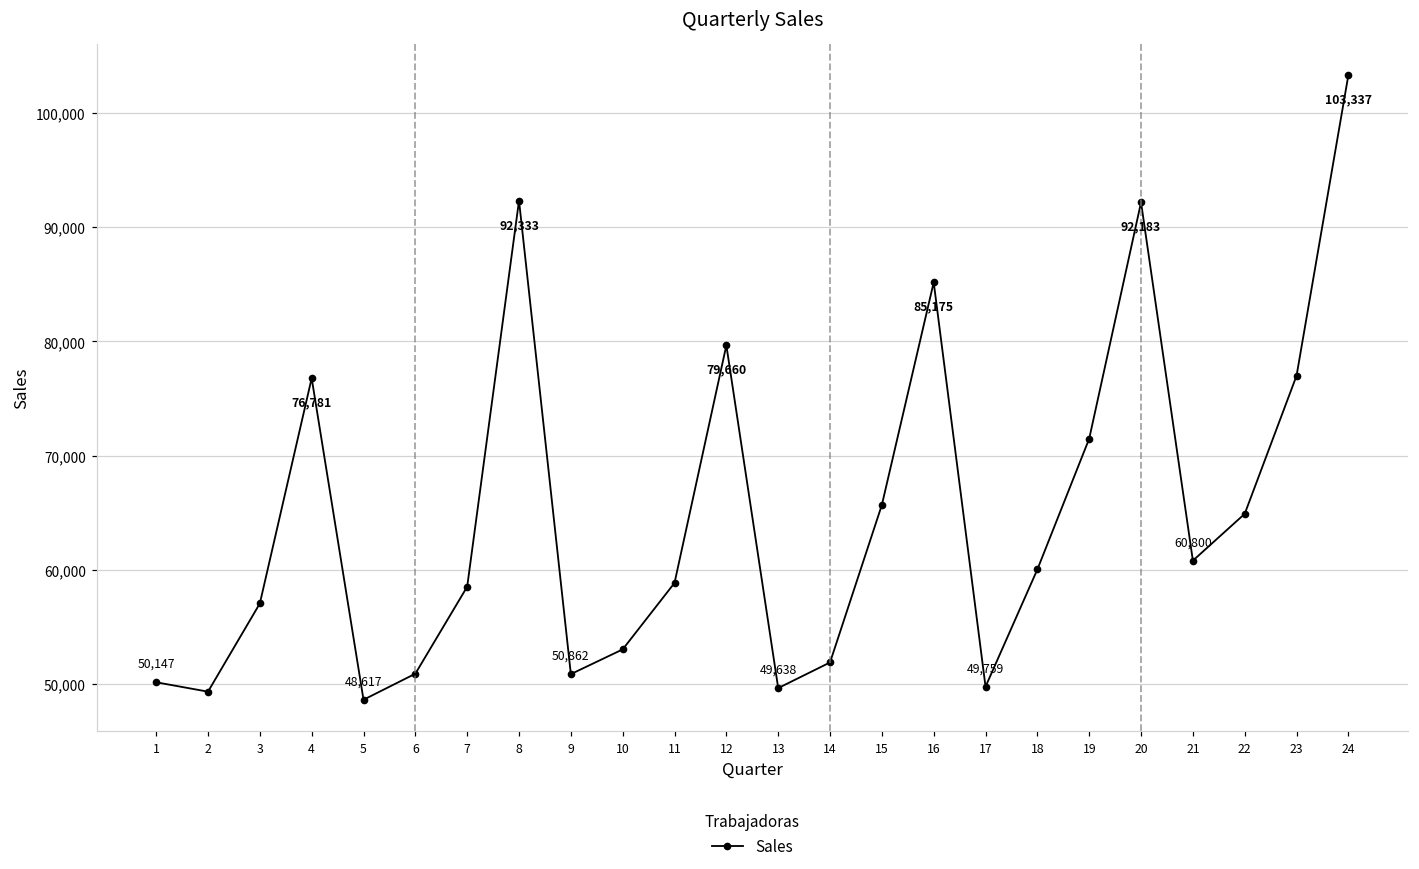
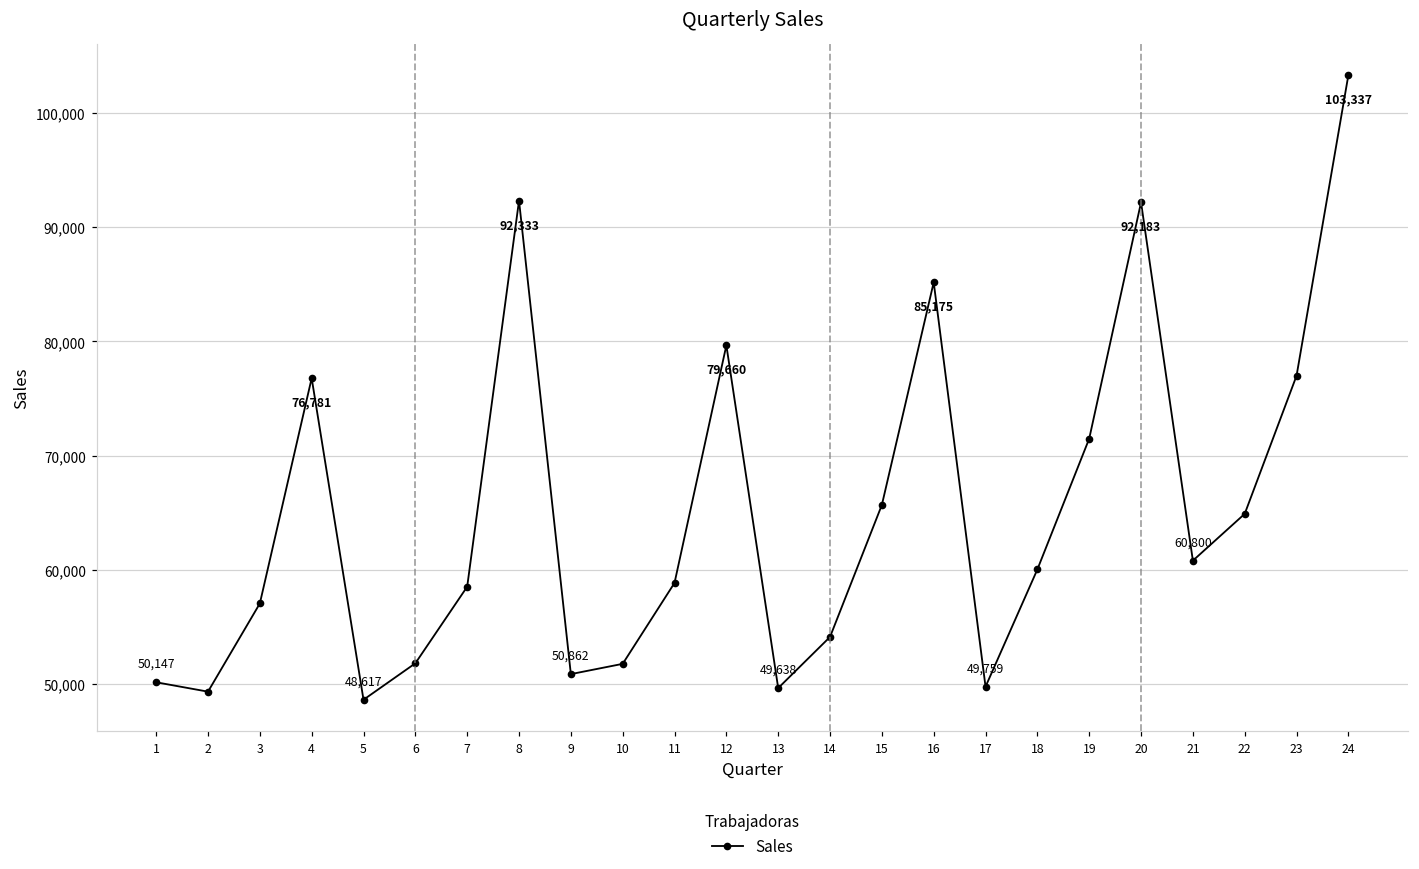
6: 50,900 -> 51,800
10: 53,000 -> 51,800
14: 51,900 -> 54,100
